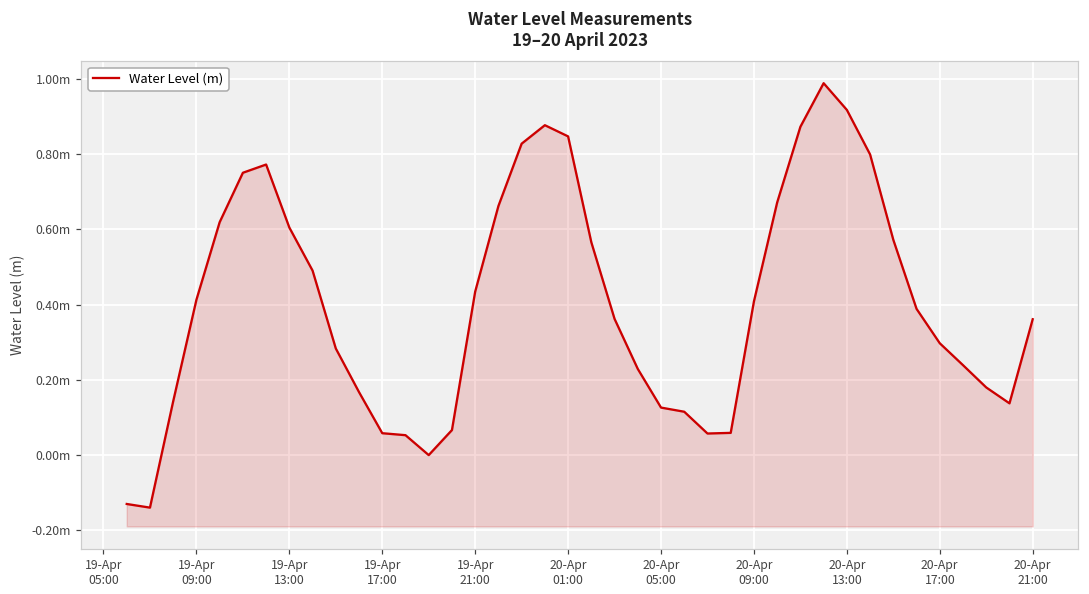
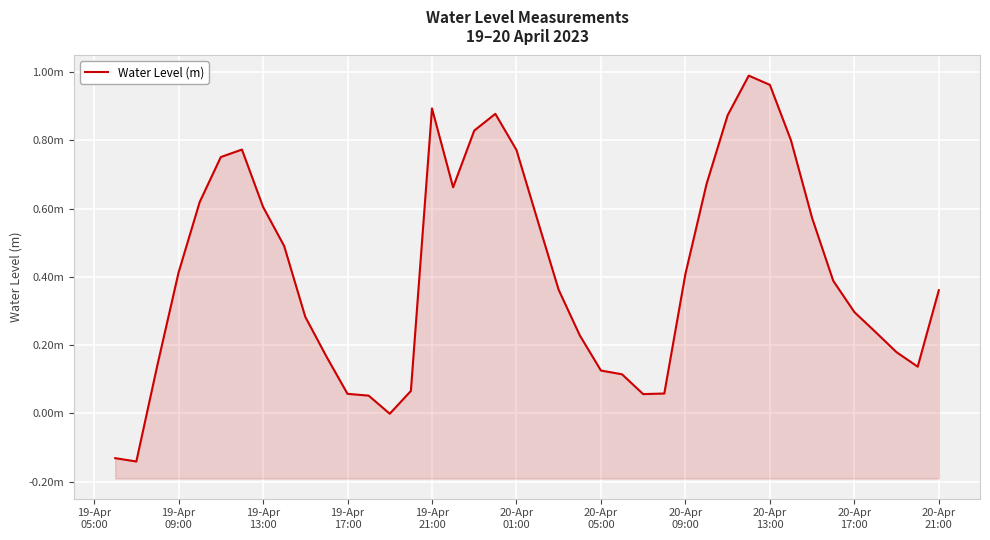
19-Apr 21:00: 0.43m -> 0.89m
20-Apr 01:00: 0.85m -> 0.77m
20-Apr 13:00: 0.92m -> 0.96m
